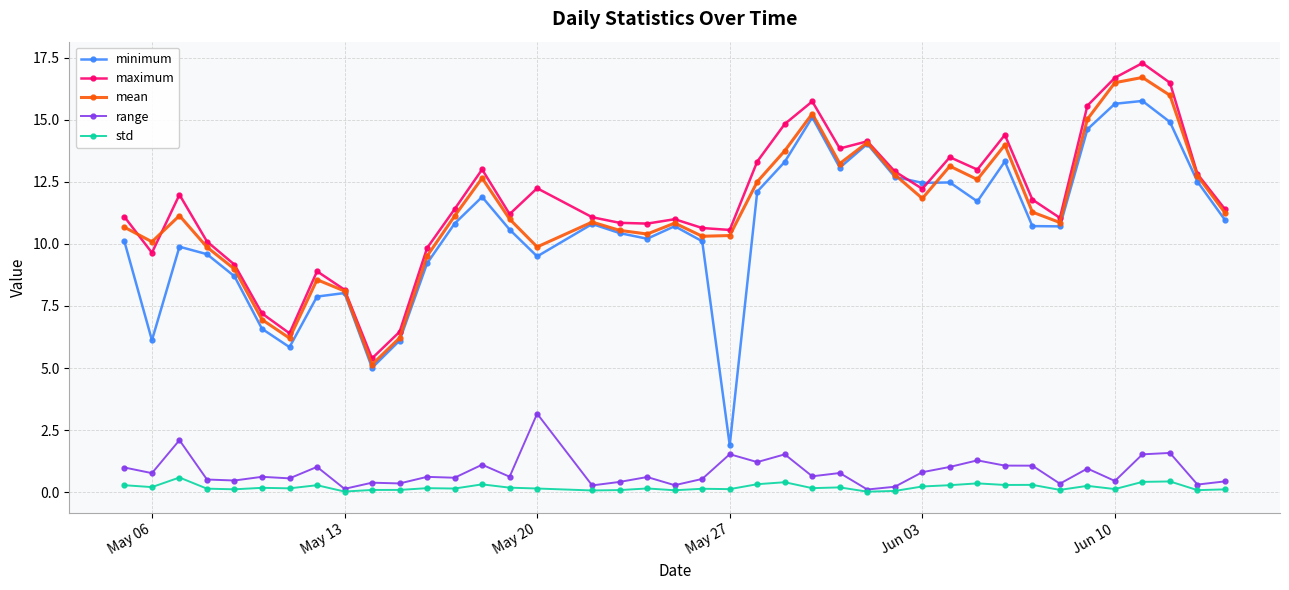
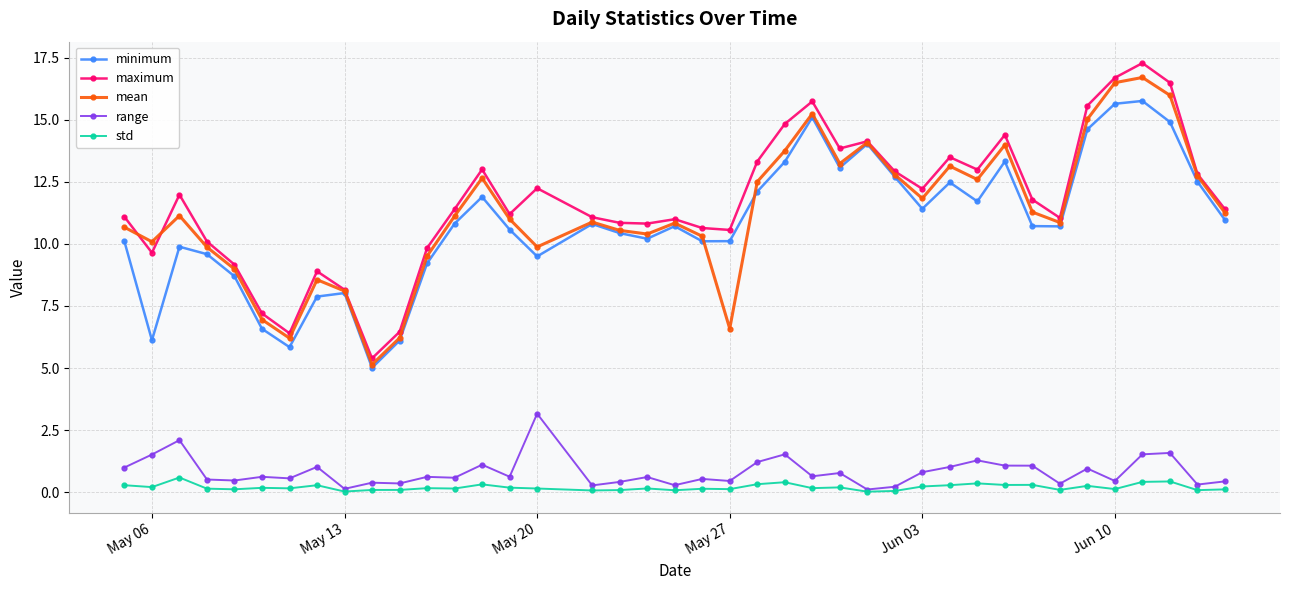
range, May 06: 0.8 -> 1.5
minimum, May 27: 1.9 -> 10.1
mean, May 27: 10.3 -> 6.6
range, May 27: 1.5 -> 0.5
minimum, Jun 03: 12.5 -> 11.4
